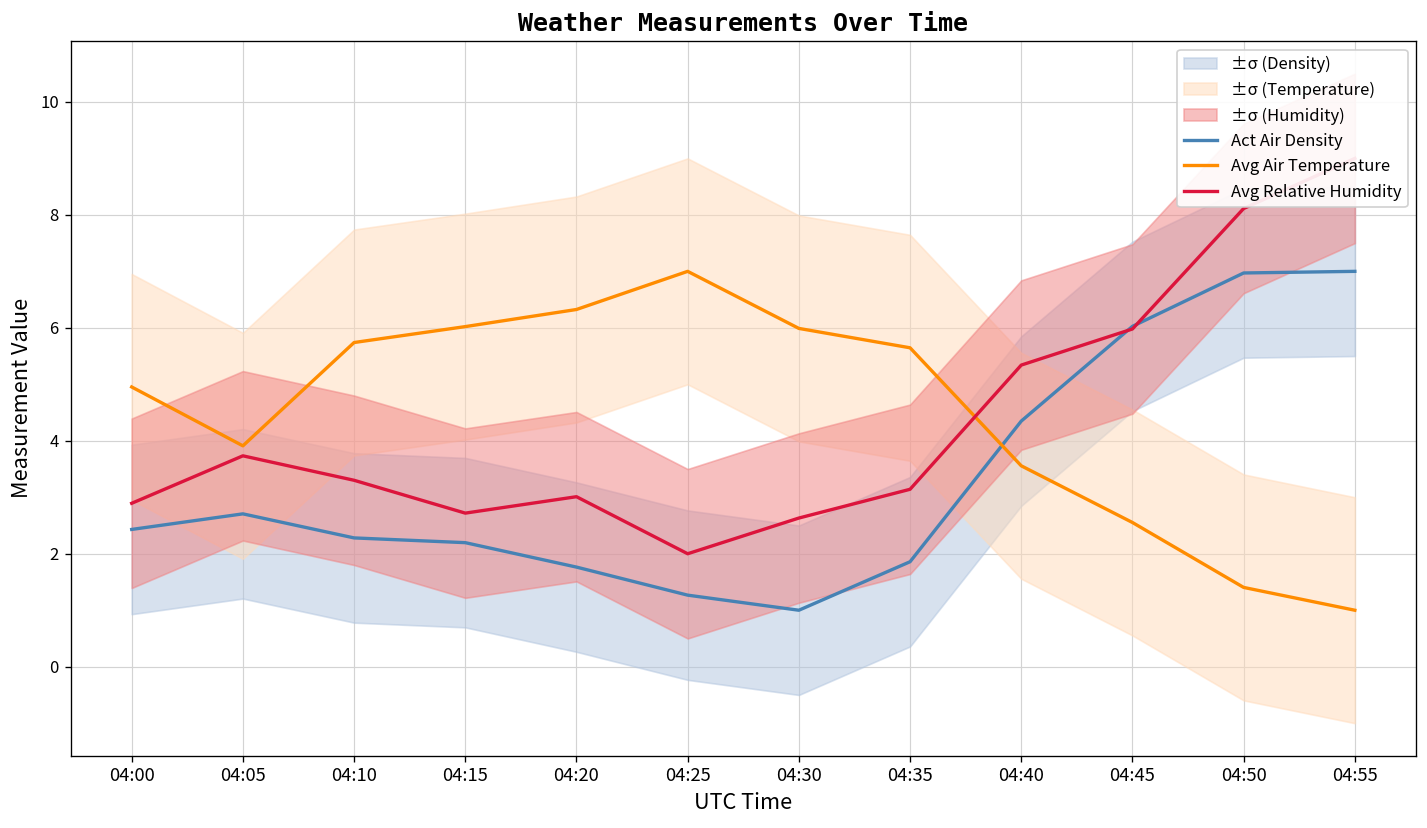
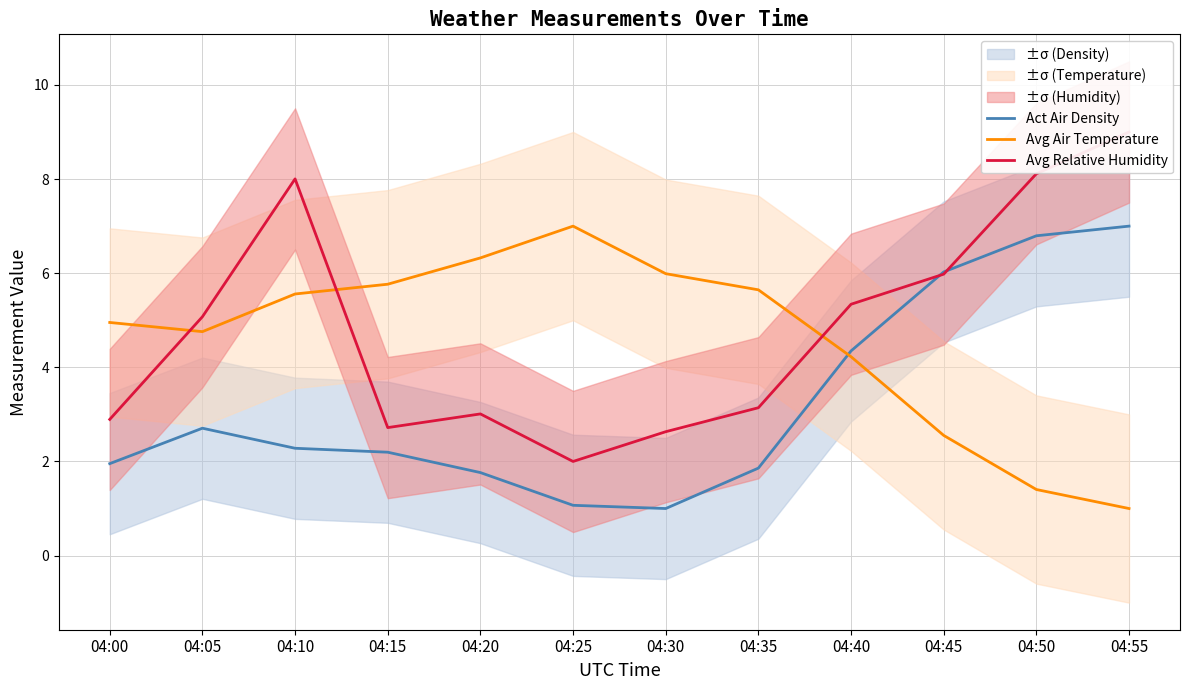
Act Air Density, 04:00: 2.4 -> 2.0
Avg Air Temperature, 04:05: 3.9 -> 4.8
Avg Relative Humidity, 04:05: 3.7 -> 5.1
Avg Air Temperature, 04:10: 5.7 -> 5.6
Avg Relative Humidity, 04:10: 3.3 -> 8.0
Avg Air Temperature, 04:15: 6.0 -> 5.8
Act Air Density, 04:25: 1.3 -> 1.1
Avg Air Temperature, 04:40: 3.6 -> 4.2
Act Air Density, 04:50: 7.0 -> 6.8
